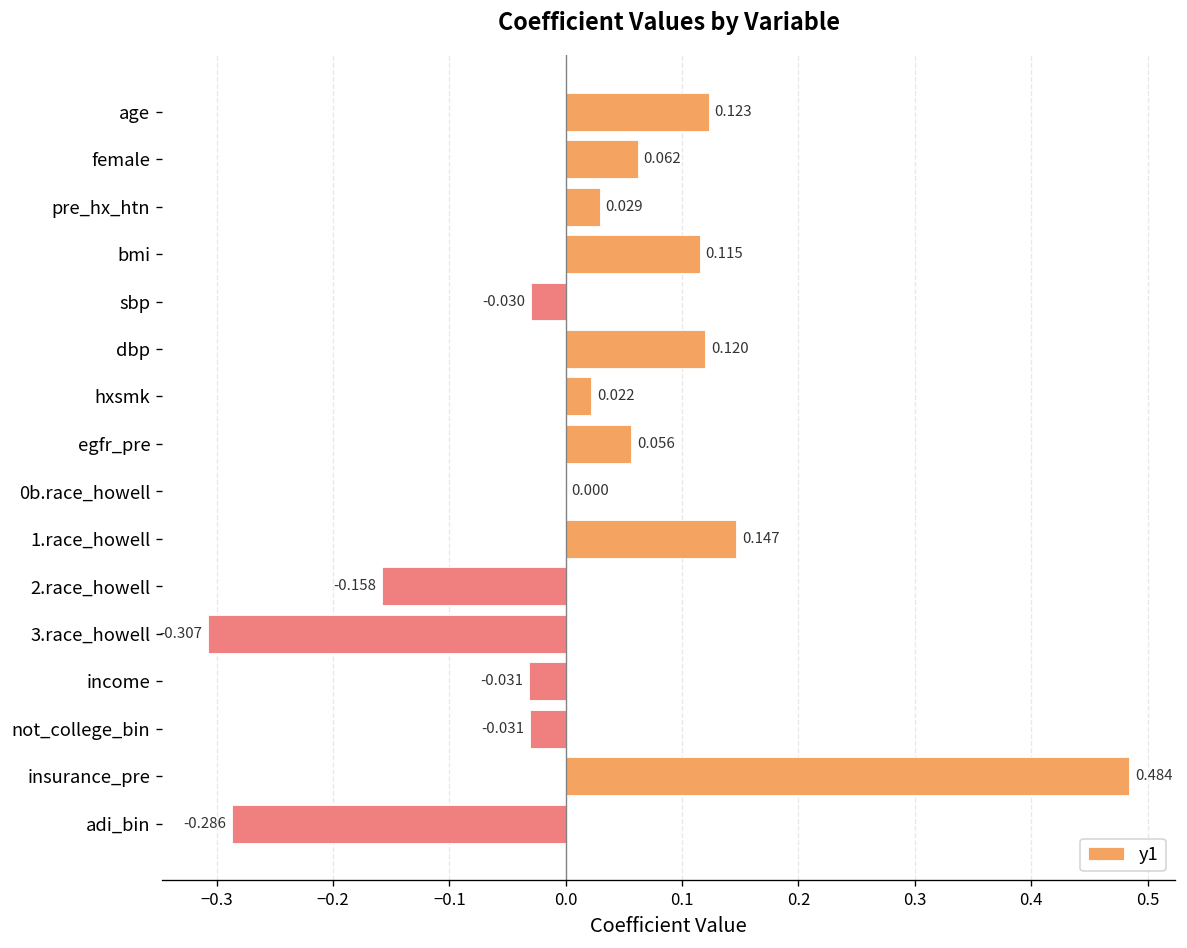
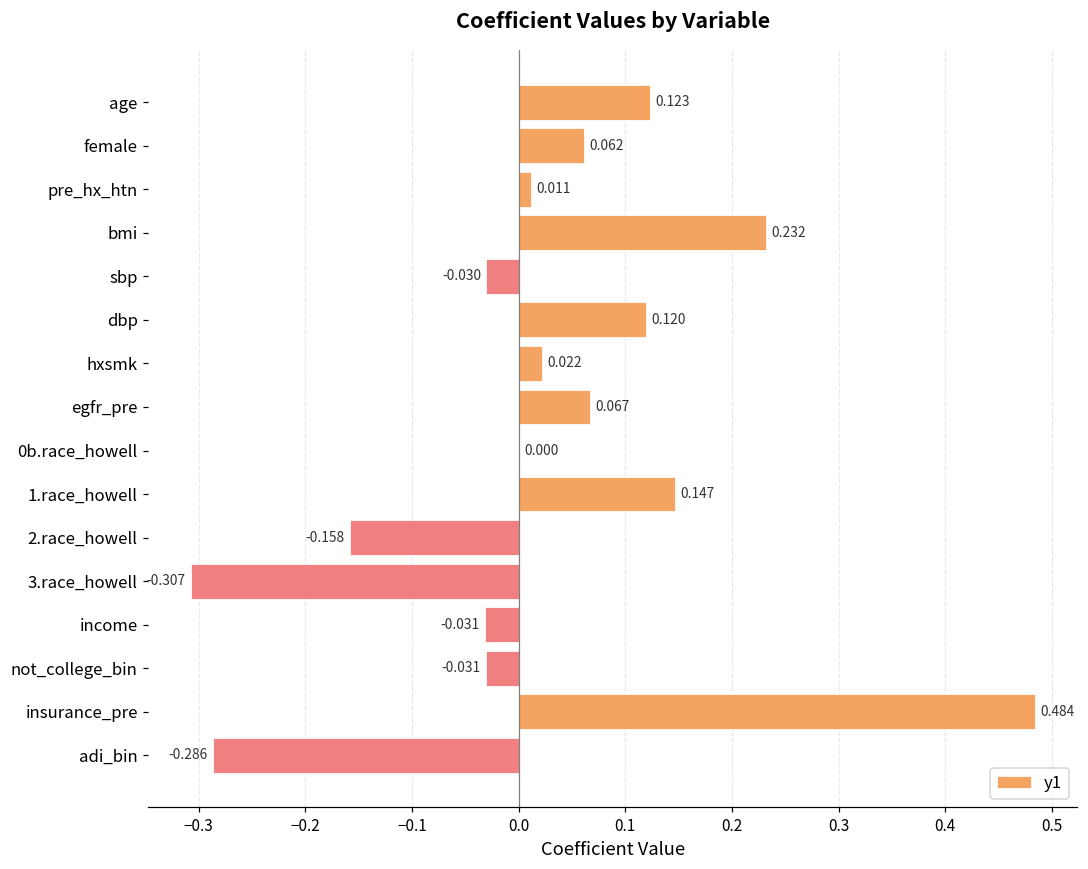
pre_hx_htn: 0.029 -> 0.011
bmi: 0.115 -> 0.232
egfr_pre: 0.056 -> 0.067
